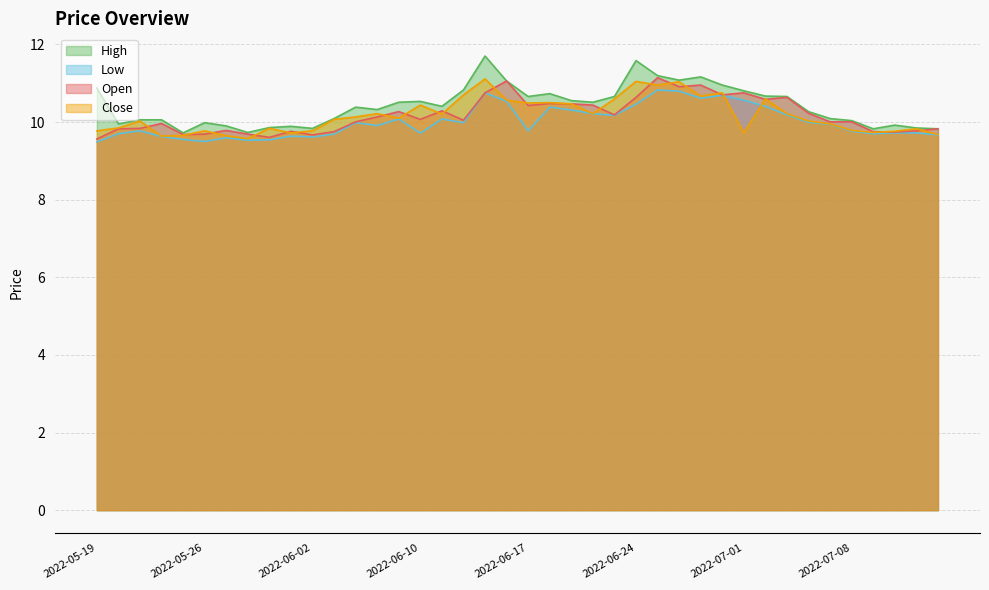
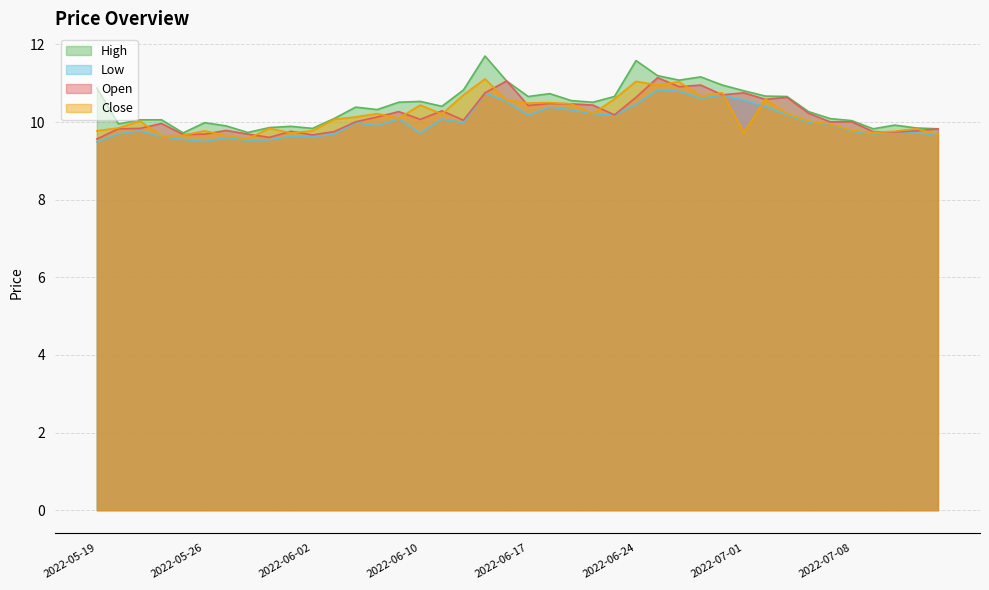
Low, 2022-06-17: 9.8 -> 10.2
